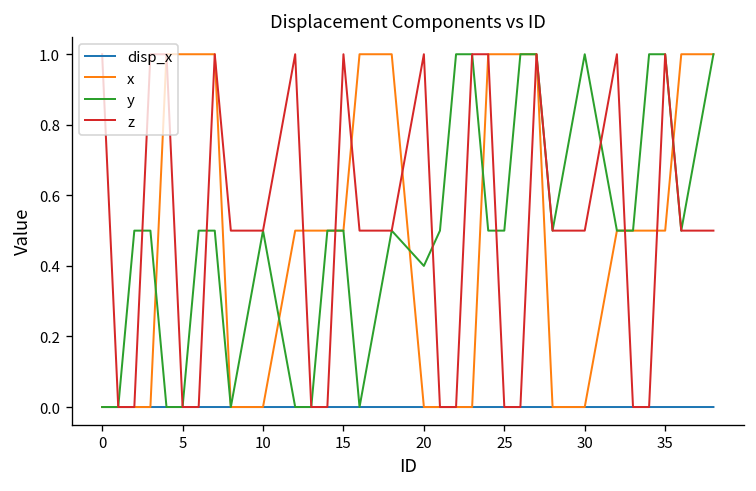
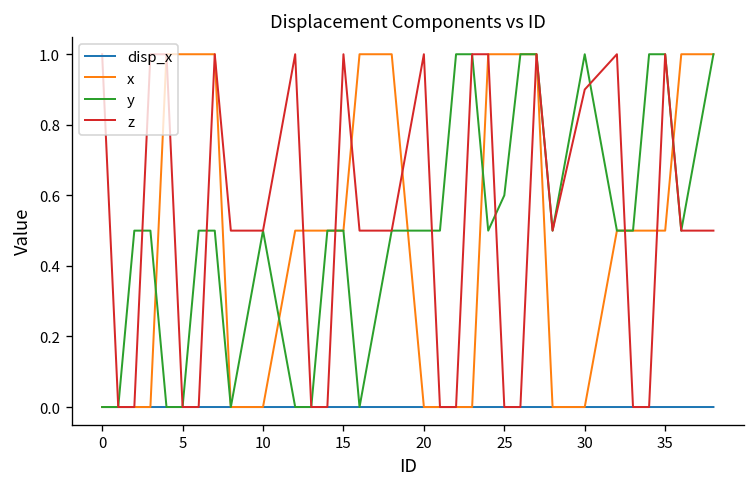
y, 20: 0.4 -> 0.5
y, 25: 0.5 -> 0.6
z, 30: 0.5 -> 0.9
